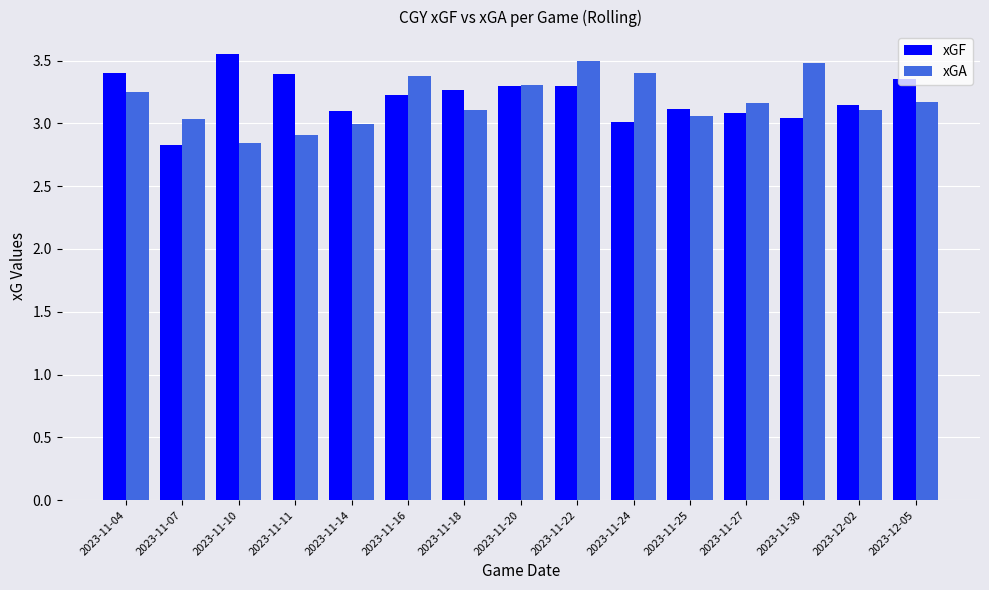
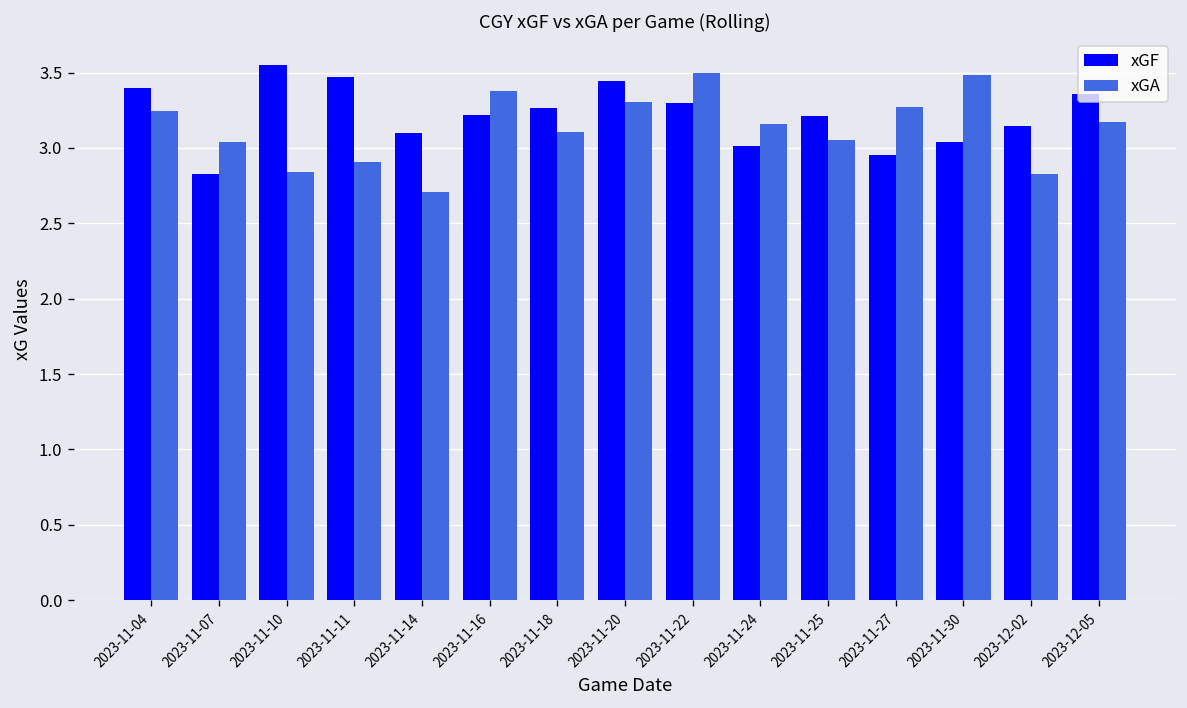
xGF, 2023-11-11: 3.40 -> 3.47
xGA, 2023-11-14: 3.00 -> 2.71
xGF, 2023-11-20: 3.30 -> 3.44
xGA, 2023-11-24: 3.40 -> 3.16
xGF, 2023-11-25: 3.12 -> 3.21
xGF, 2023-11-27: 3.09 -> 2.95
xGA, 2023-11-27: 3.16 -> 3.27
xGA, 2023-12-02: 3.11 -> 2.83
